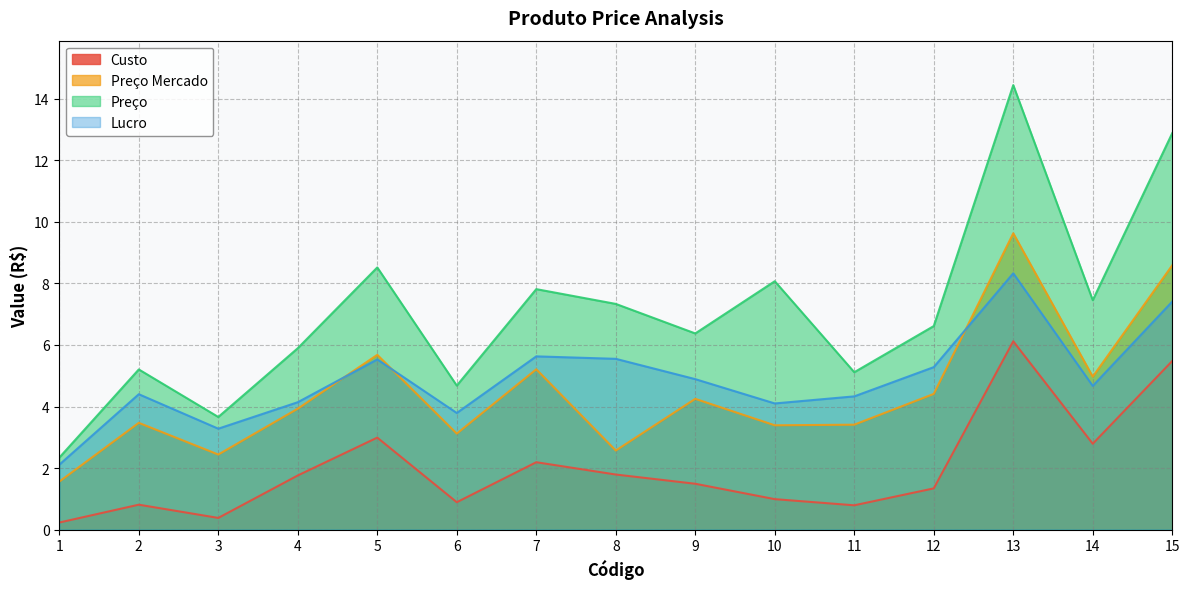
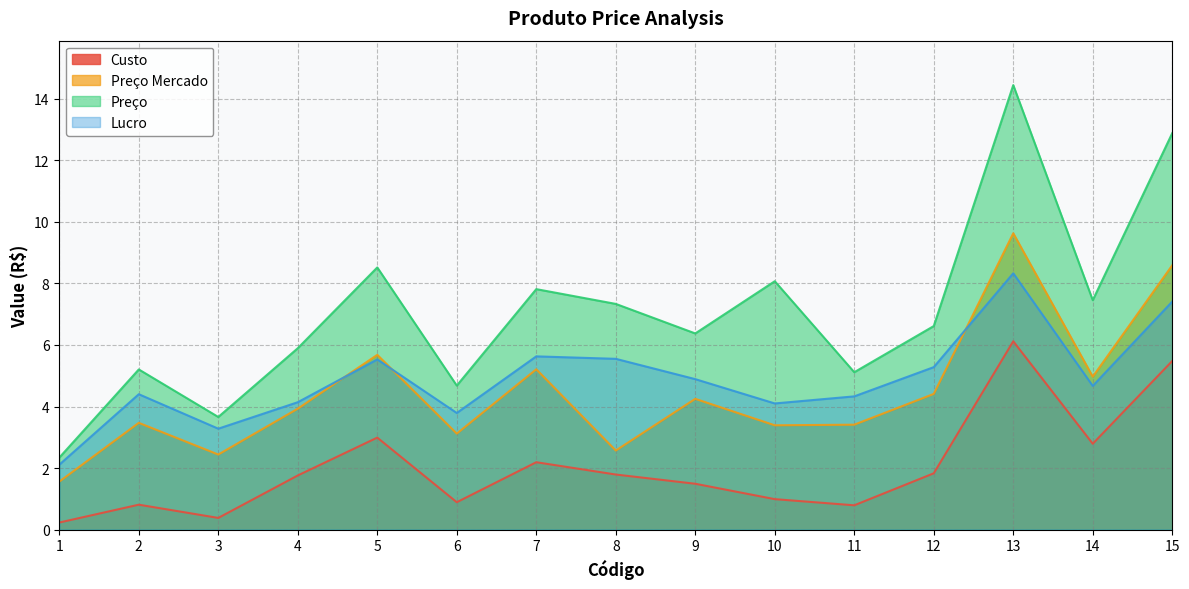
Custo, 12: 1.3 -> 1.8
